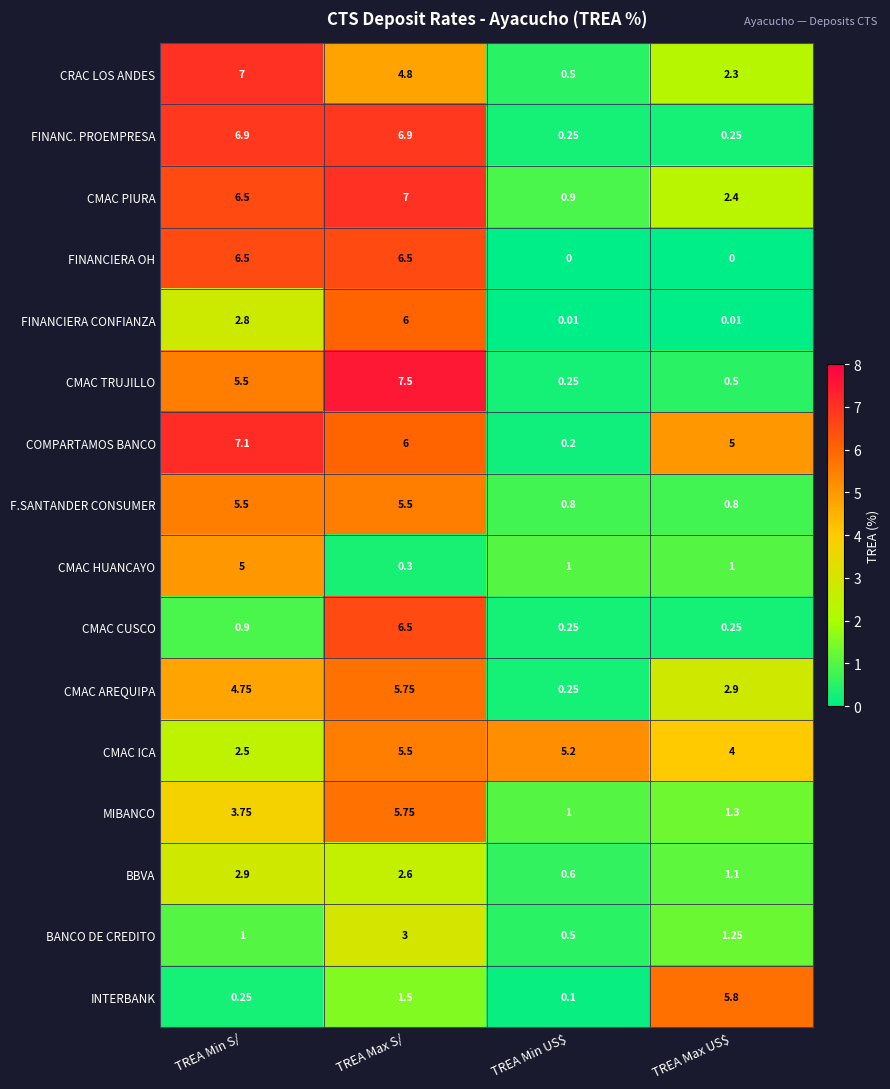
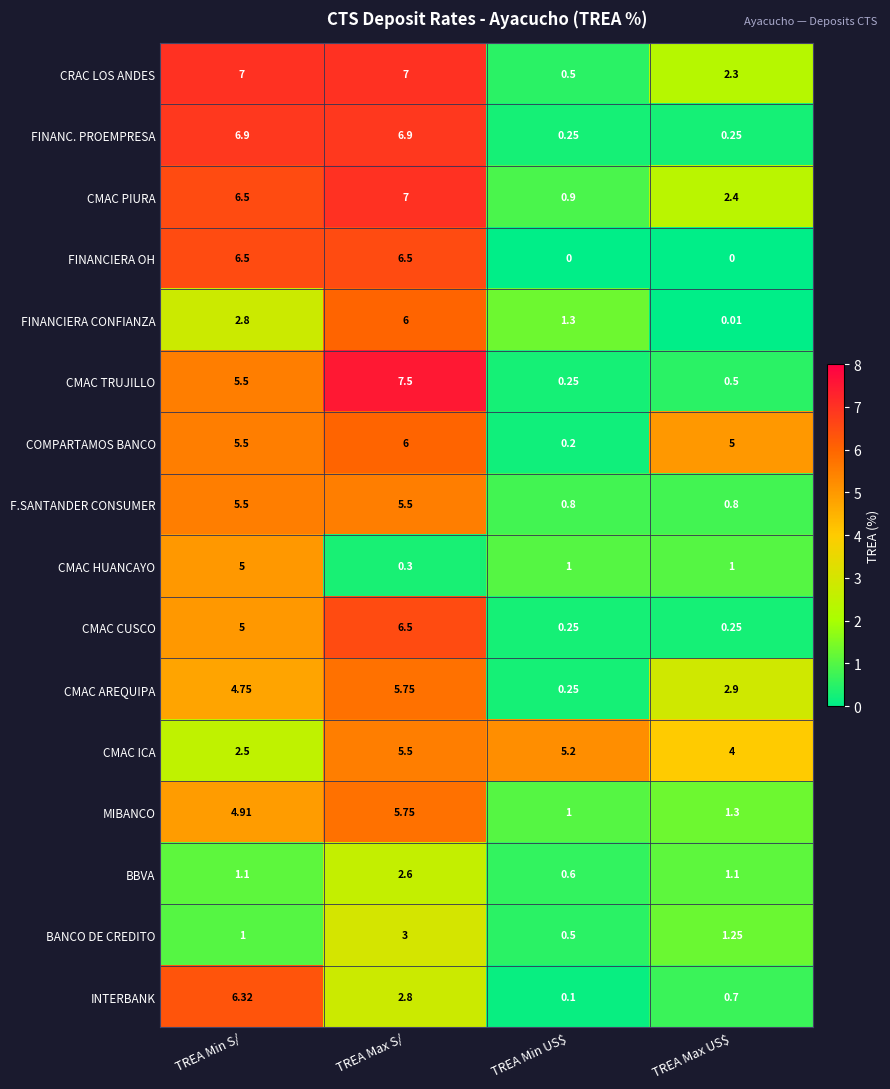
CRAC LOS ANDES, TREA Max S/: 4.8 -> 7
FINANCIERA CONFIANZA, TREA Min US$: 0.01 -> 1.3
COMPARTAMOS BANCO, TREA Min S/: 7.1 -> 5.5
CMAC CUSCO, TREA Min S/: 0.9 -> 5
MIBANCO, TREA Min S/: 3.75 -> 4.91
BBVA, TREA Min S/: 2.9 -> 1.1
INTERBANK, TREA Min S/: 0.25 -> 6.32
INTERBANK, TREA Max S/: 1.5 -> 2.8
INTERBANK, TREA Max US$: 5.8 -> 0.7
